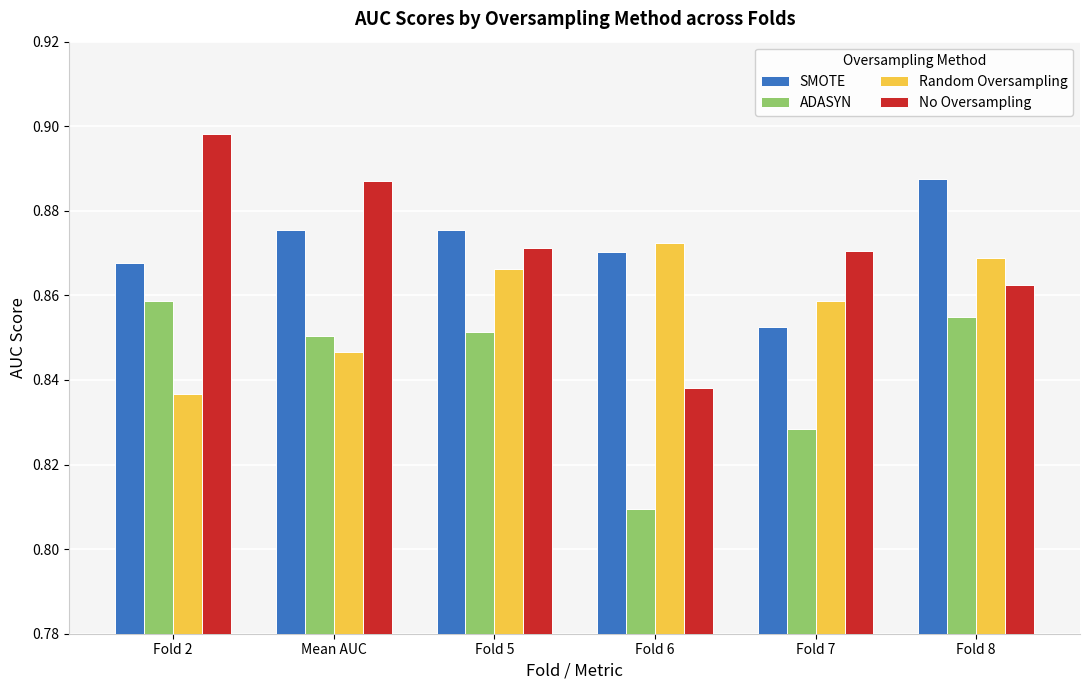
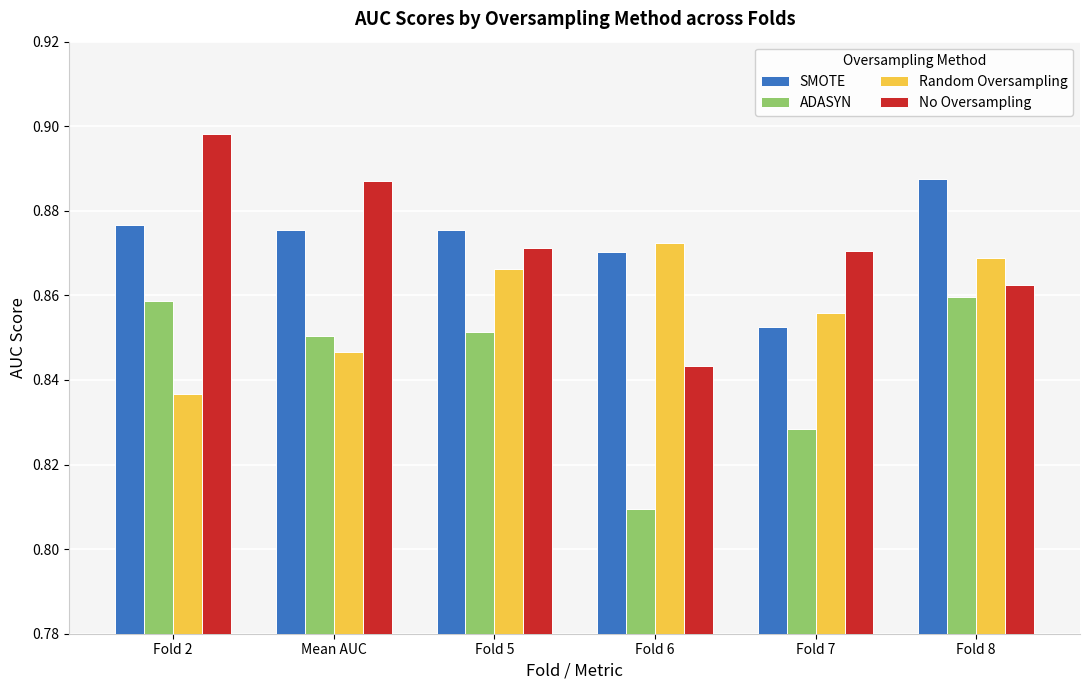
SMOTE, Fold 2: 0.868 -> 0.877
No Oversampling, Fold 6: 0.838 -> 0.843
Random Oversampling, Fold 7: 0.859 -> 0.856
ADASYN, Fold 8: 0.855 -> 0.860
